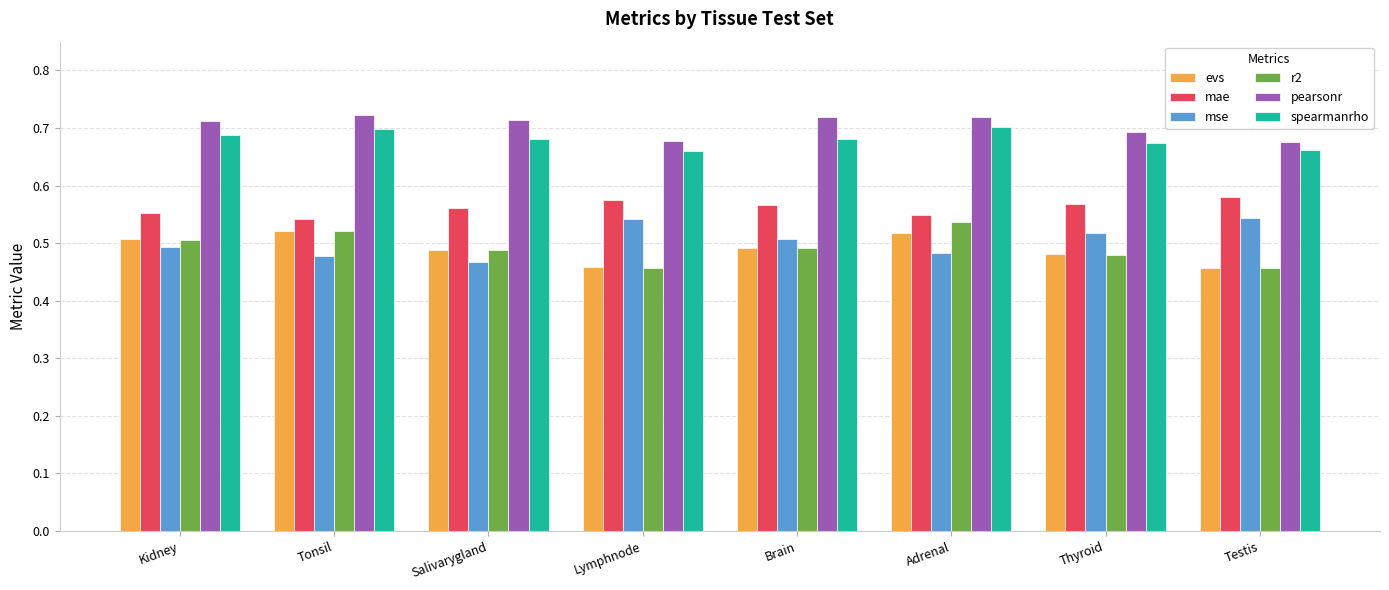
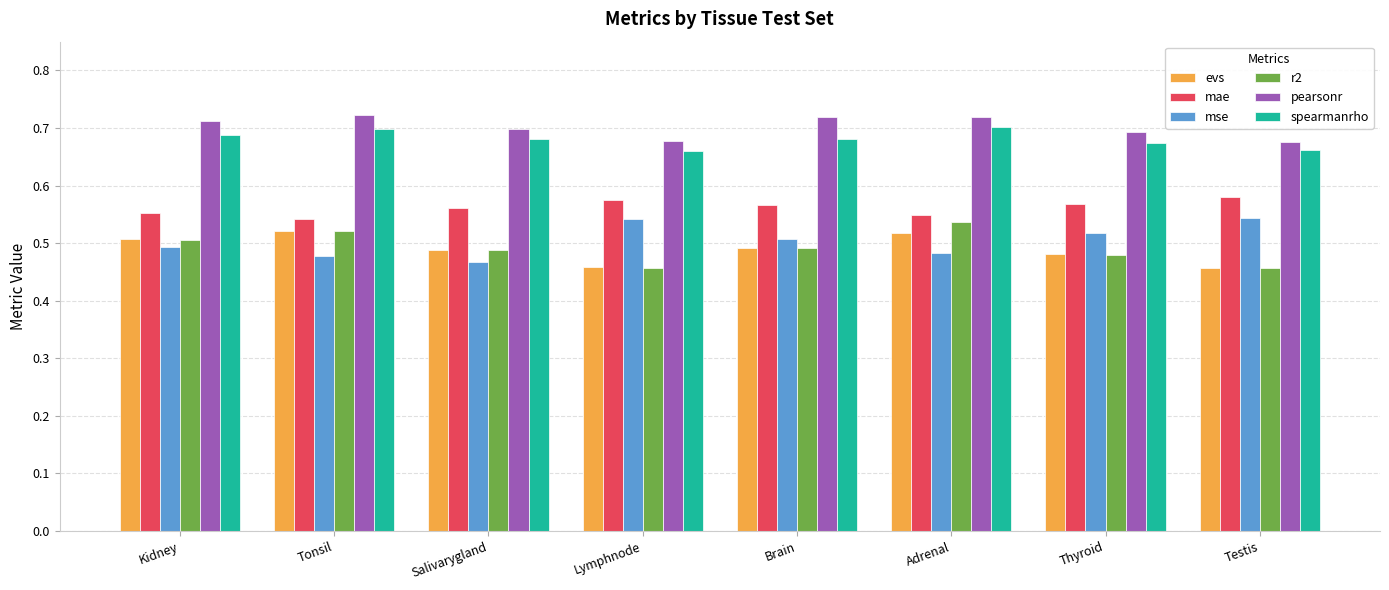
pearsonr, Salivarygland: 0.71 -> 0.70
